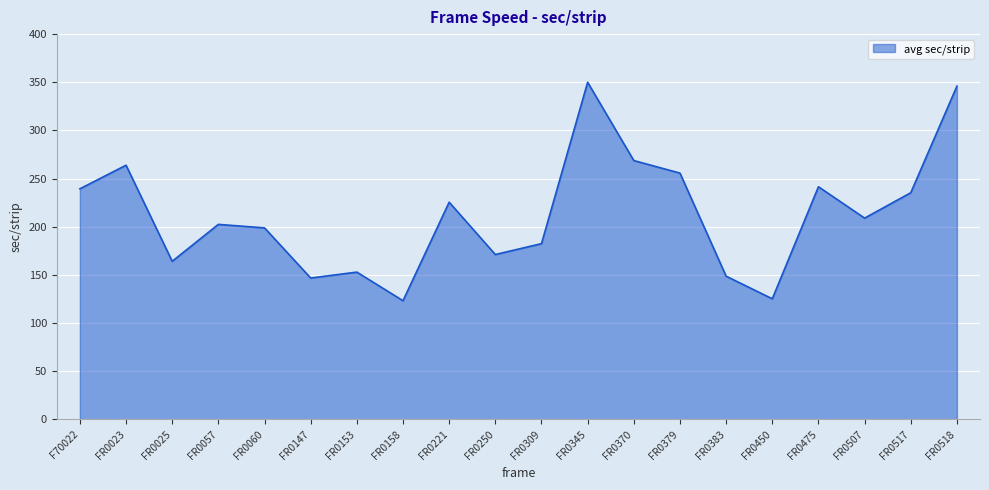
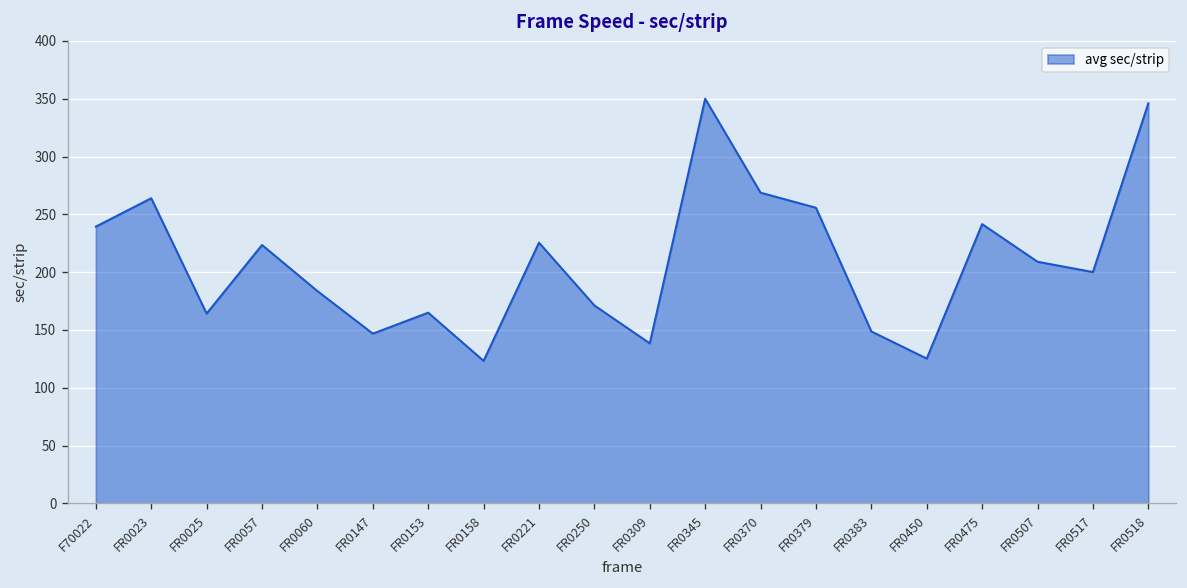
FR0057: 200 -> 220
FR0060: 200 -> 180
FR0153: 150 -> 160
FR0309: 180 -> 140
FR0517: 240 -> 200
